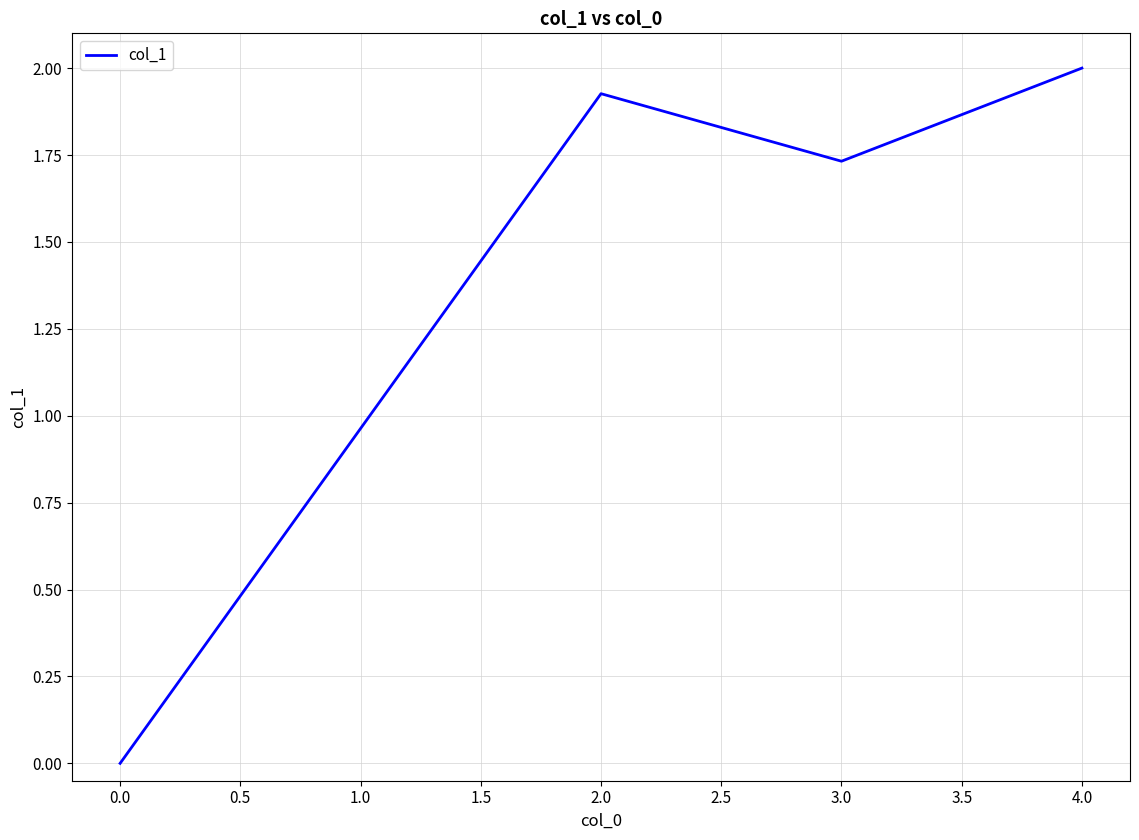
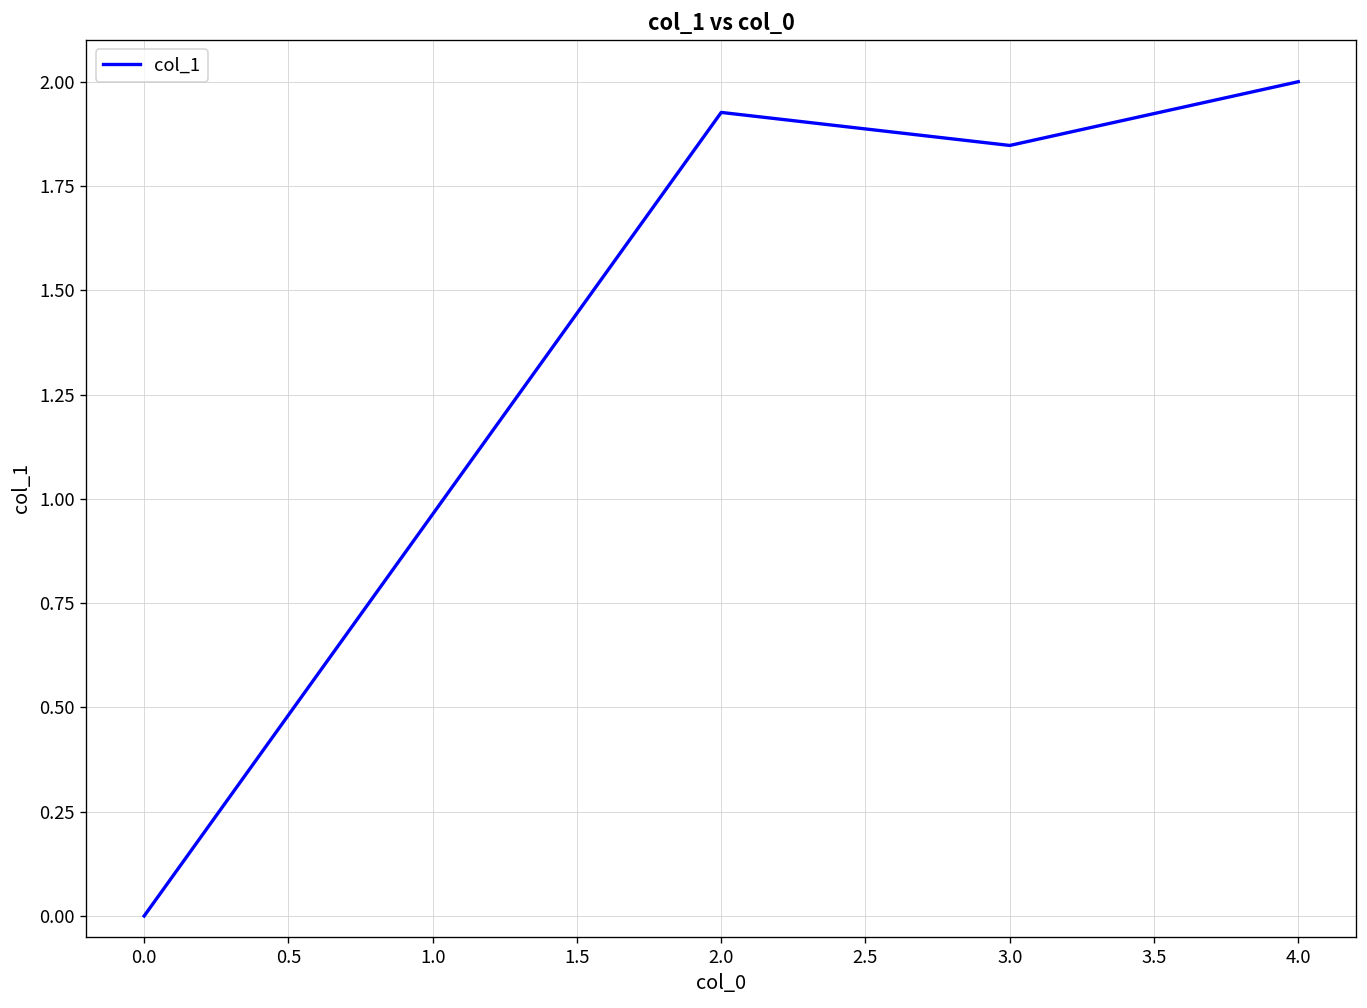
3.0: 1.73 -> 1.85
